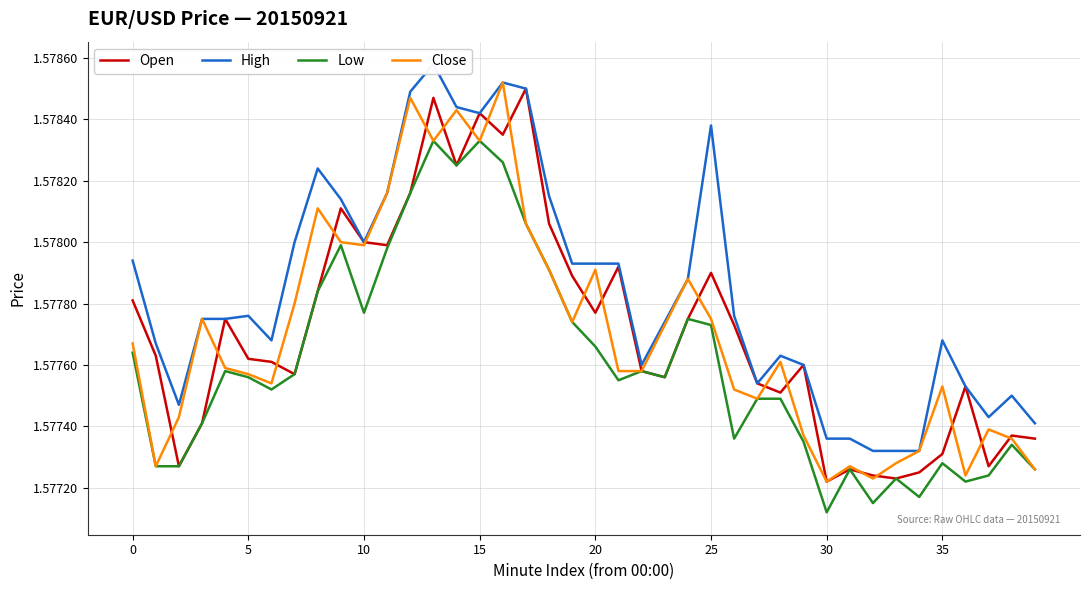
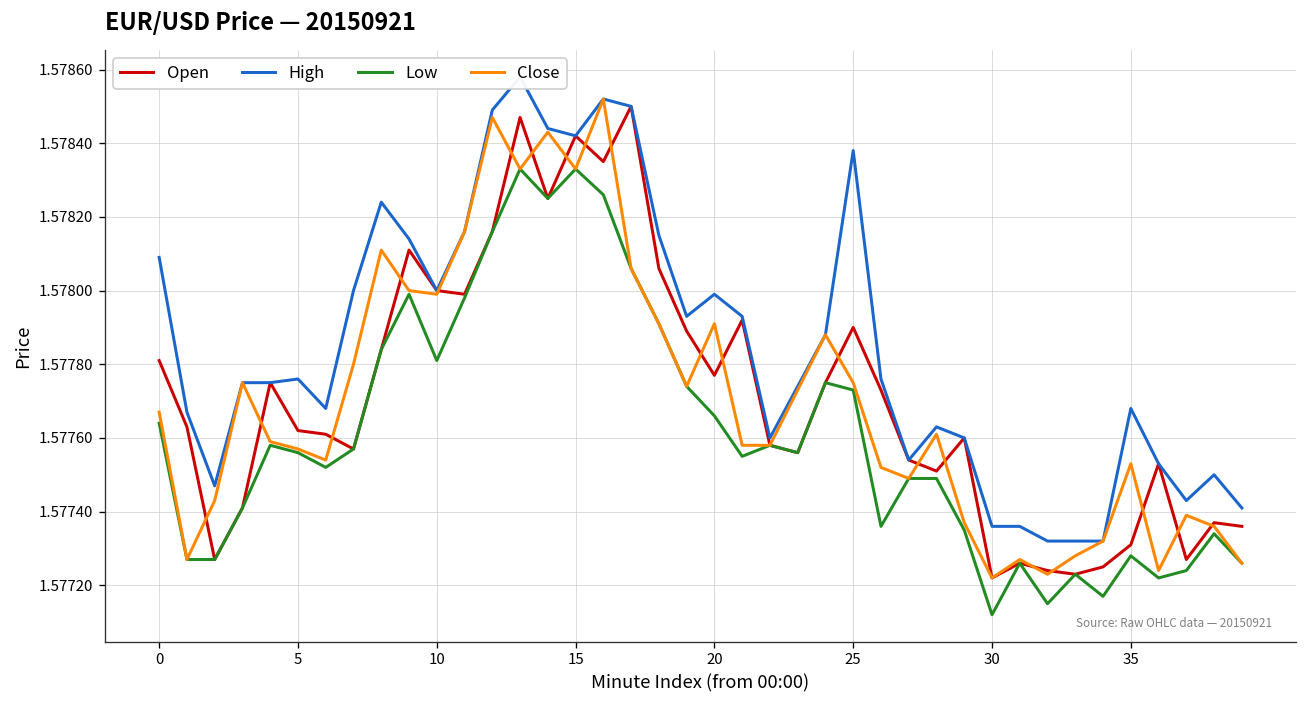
High, 0: 1.57794 -> 1.57809
Low, 10: 1.57777 -> 1.57781
High, 20: 1.57793 -> 1.57799
